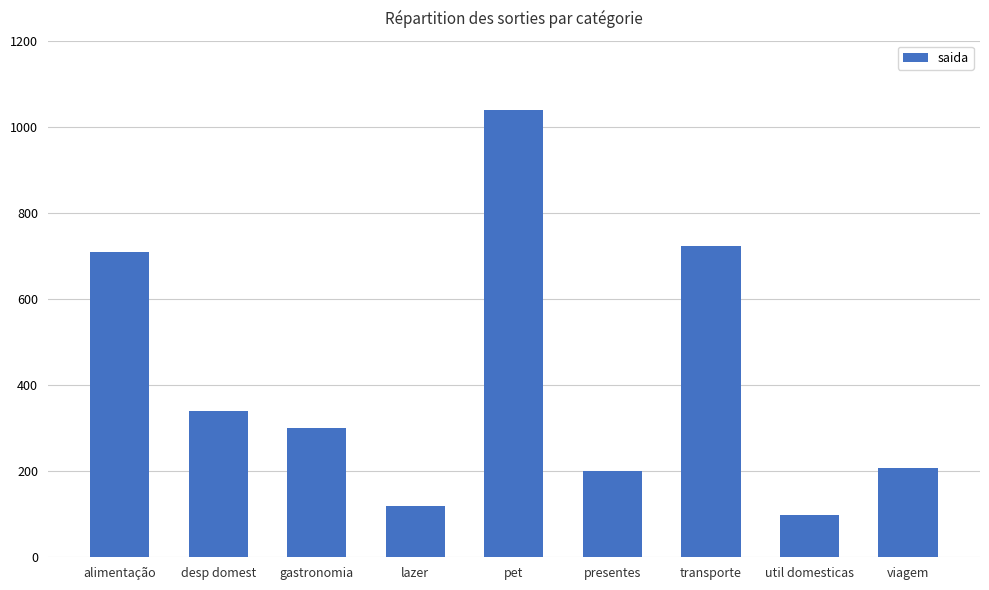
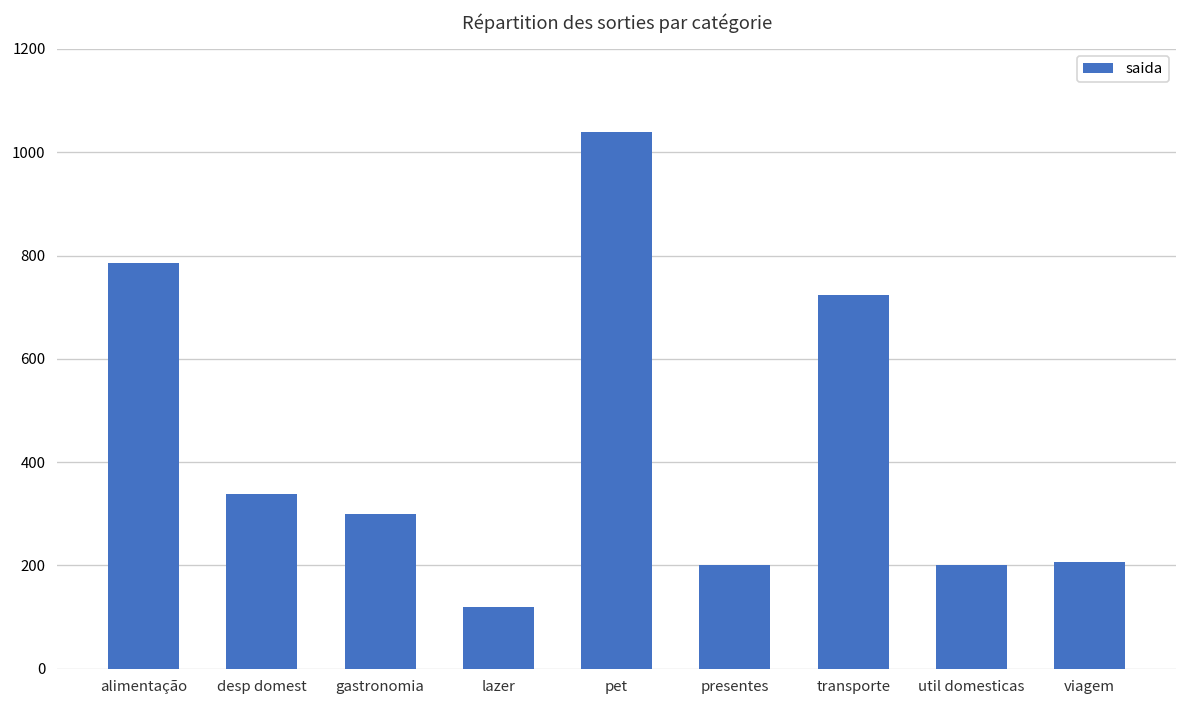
alimentação: 710 -> 790
util domesticas: 100 -> 200
